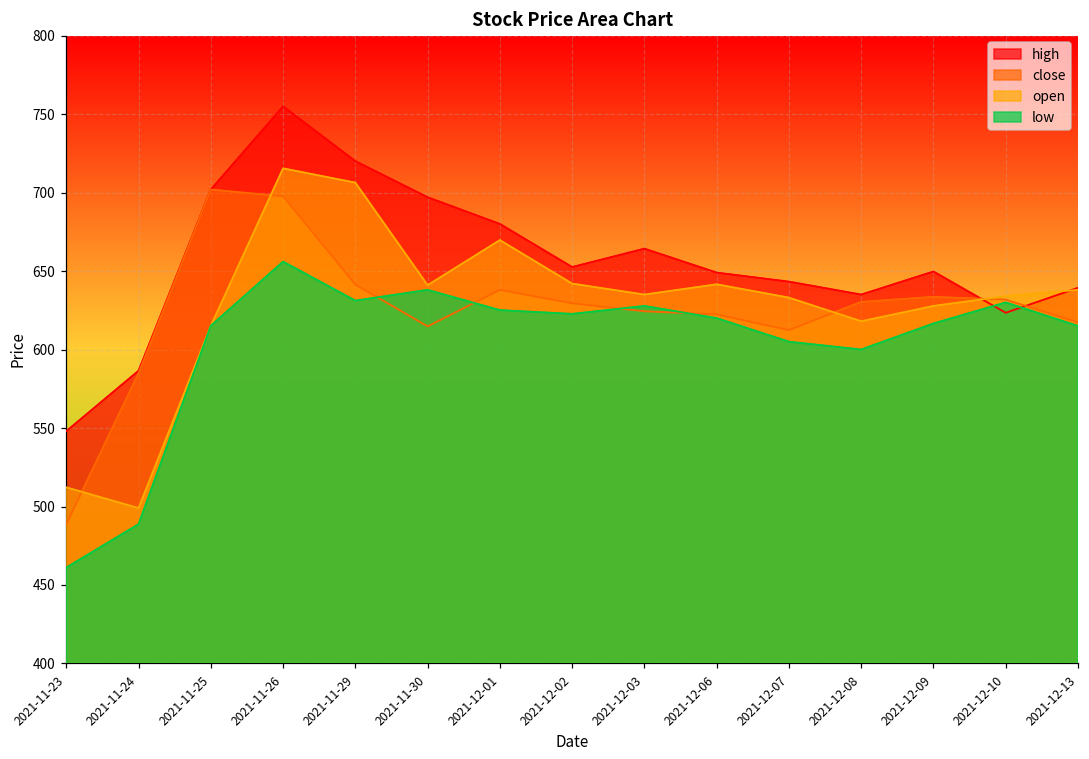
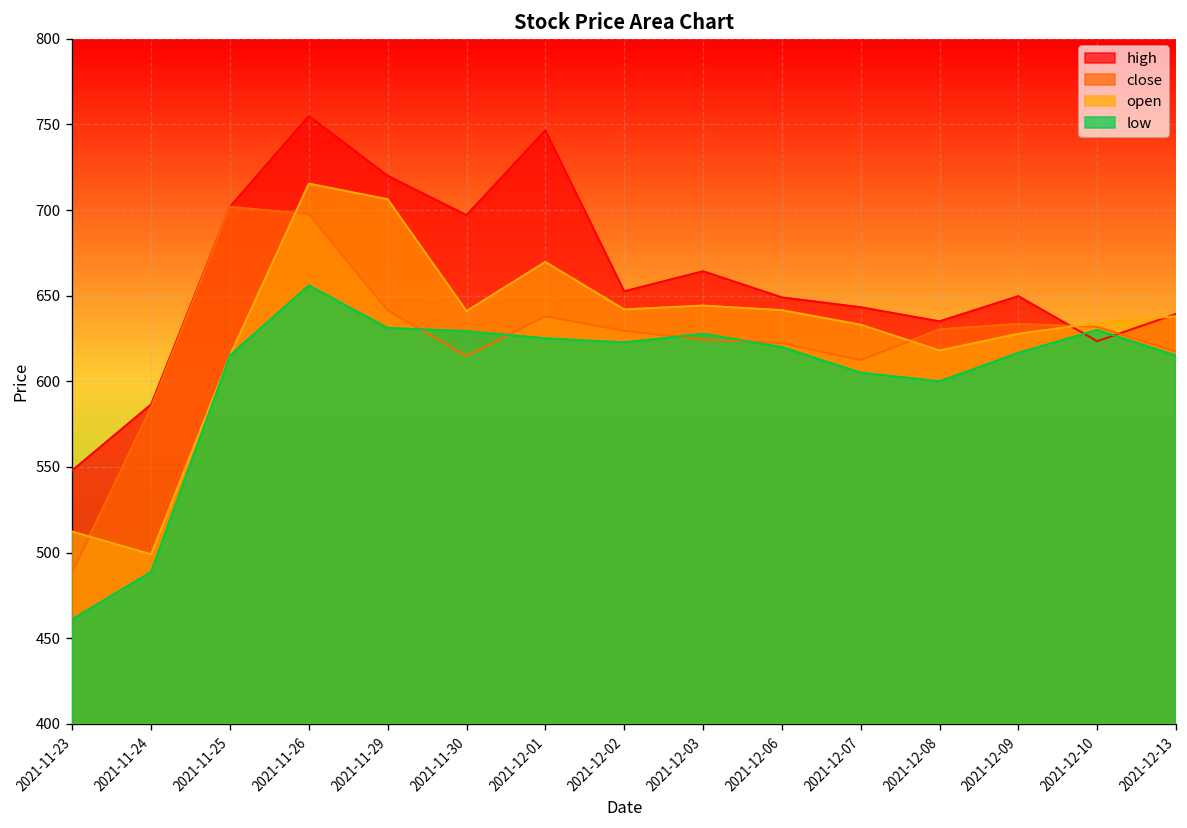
low, 2021-11-30: 638 -> 629
high, 2021-12-01: 680 -> 747
open, 2021-12-03: 635 -> 644
